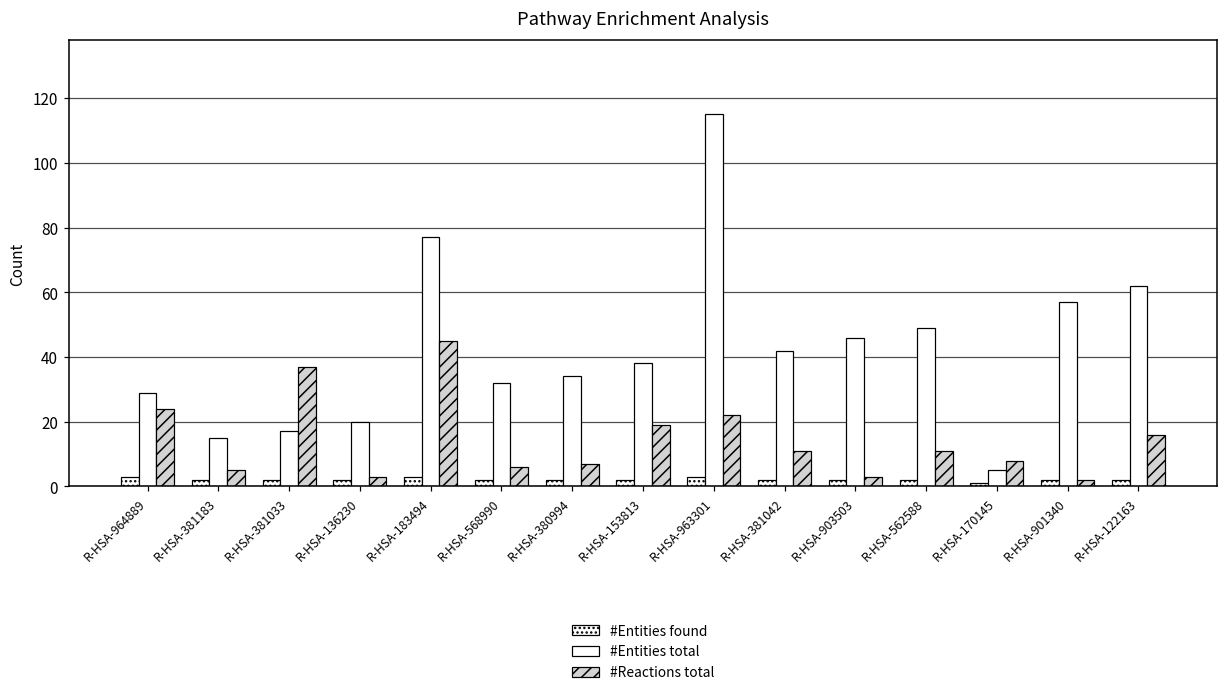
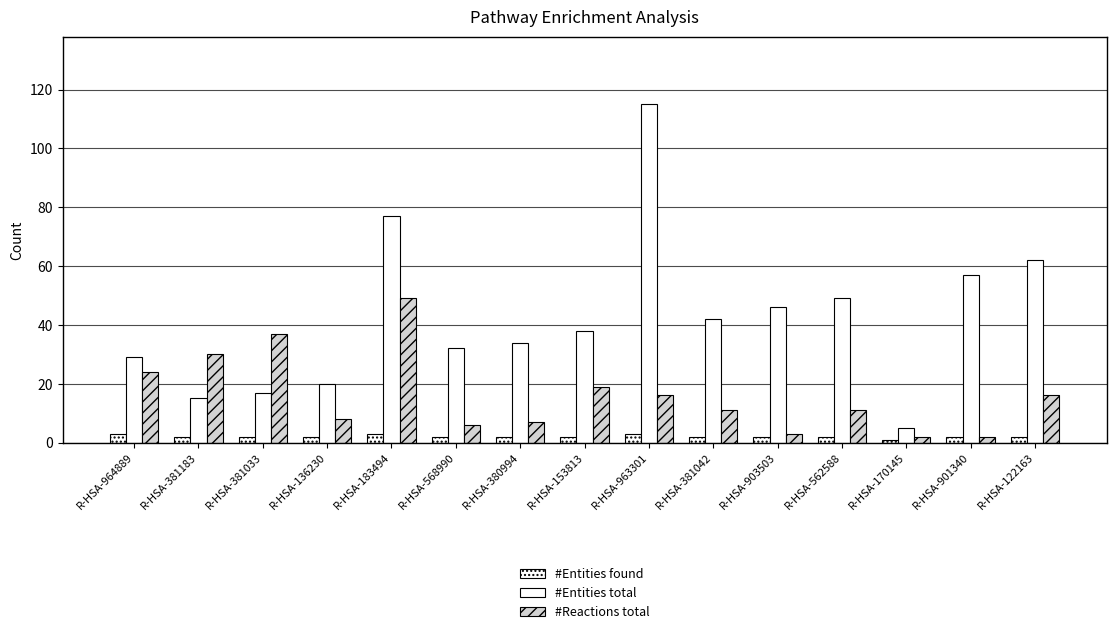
#Reactions total, R-HSA-381183: 5 -> 30
#Reactions total, R-HSA-136230: 3 -> 8
#Reactions total, R-HSA-183494: 45 -> 49
#Reactions total, R-HSA-963301: 22 -> 16
#Reactions total, R-HSA-170145: 8 -> 2
